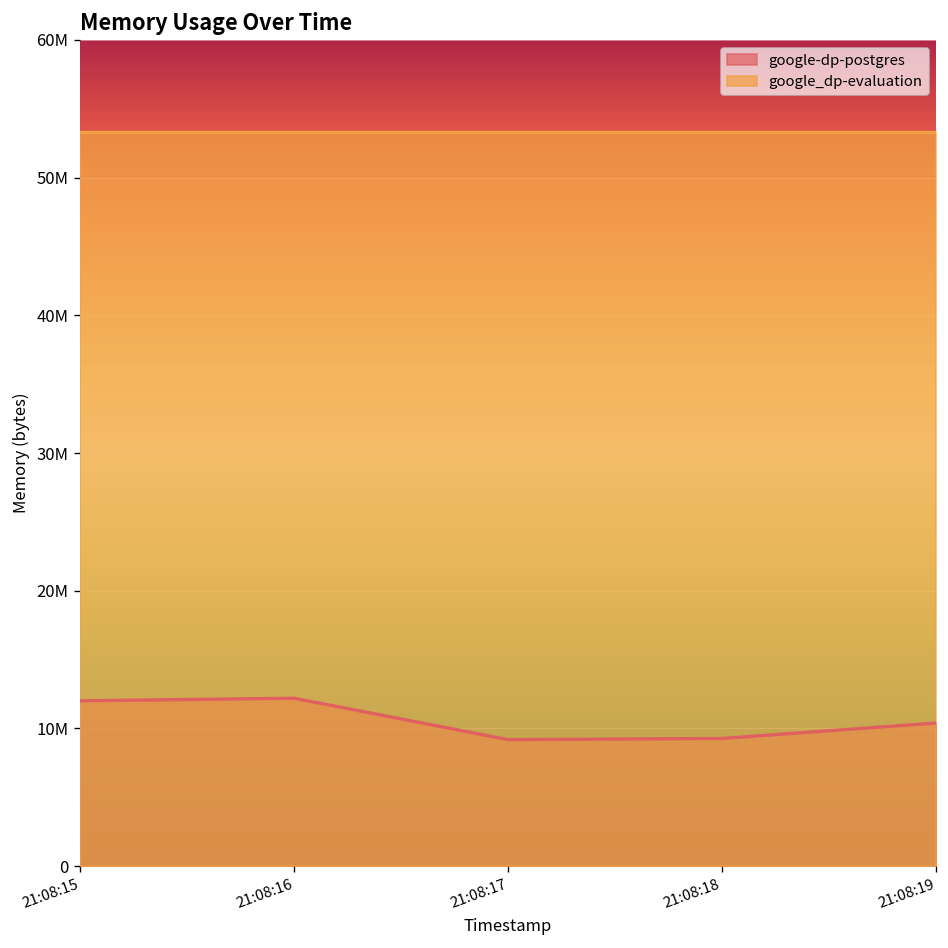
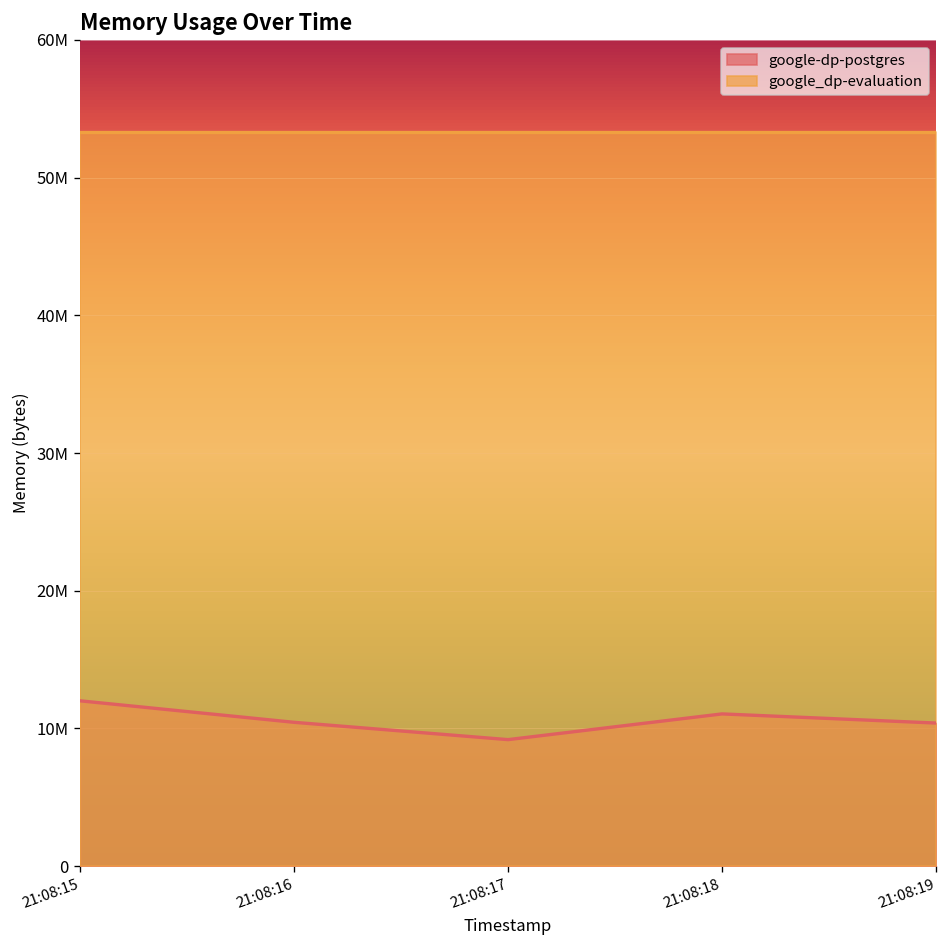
google-dp-postgres, 21:08:16: 12200000 -> 10400000
google-dp-postgres, 21:08:18: 9300000 -> 11100000
